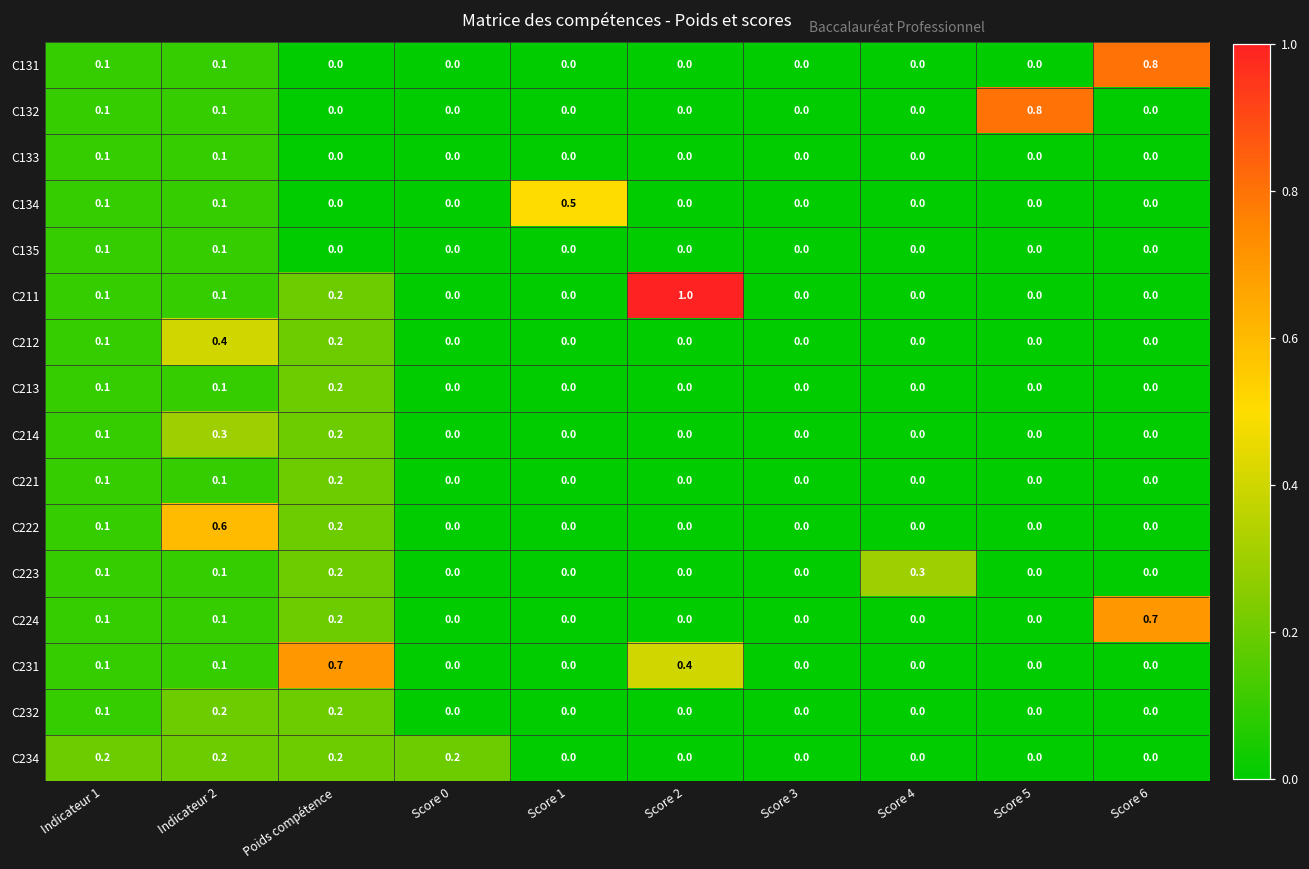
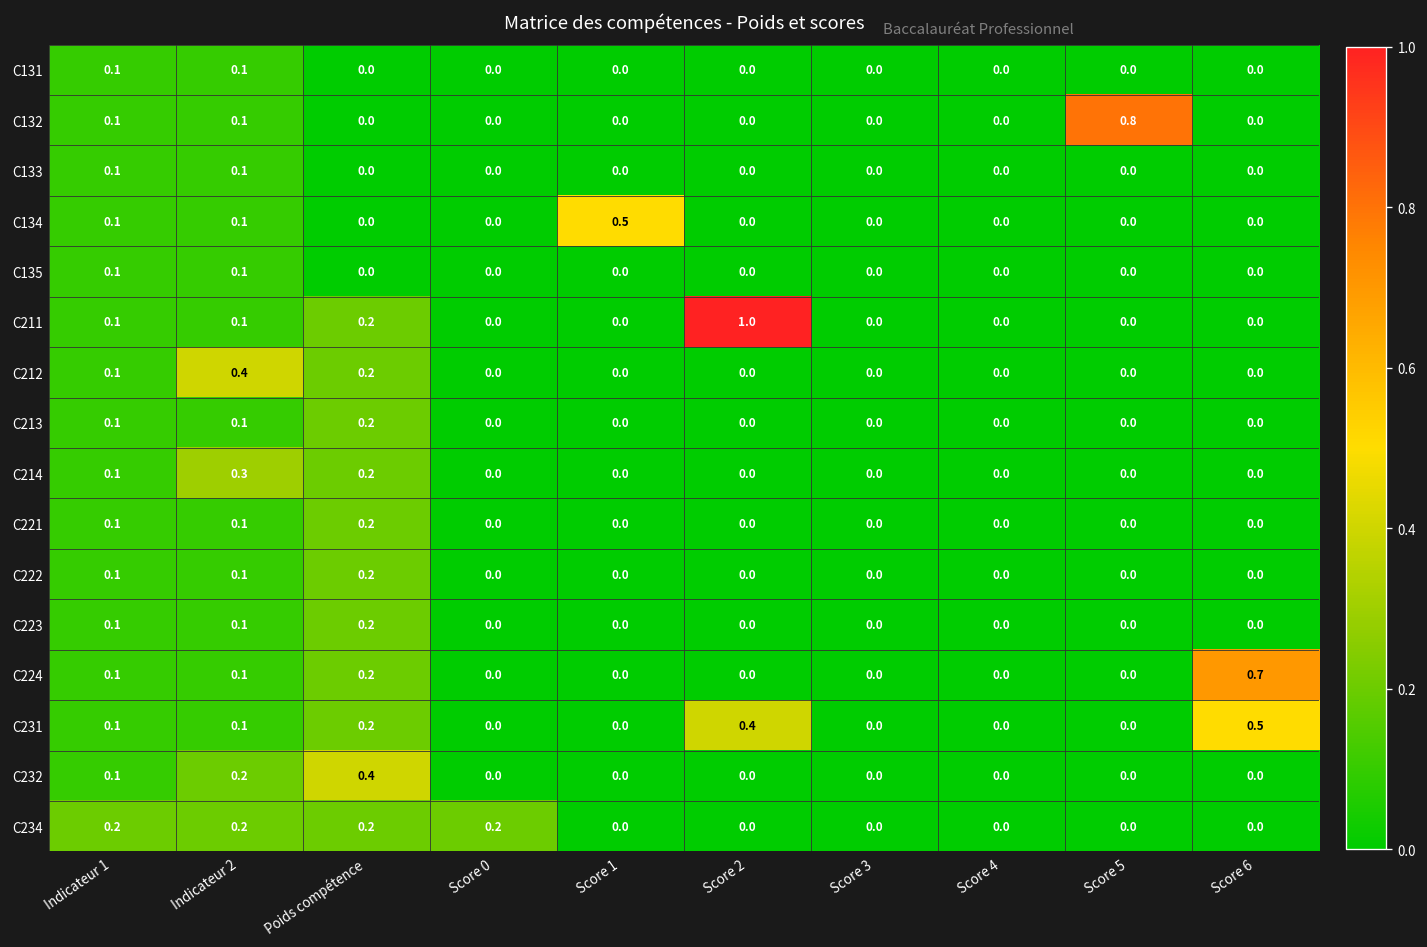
C131, Score 6: 0.8 -> 0.0
C222, Indicateur 2: 0.6 -> 0.1
C223, Score 4: 0.3 -> 0.0
C231, Poids compétence: 0.7 -> 0.2
C231, Score 6: 0.0 -> 0.5
C232, Poids compétence: 0.2 -> 0.4
